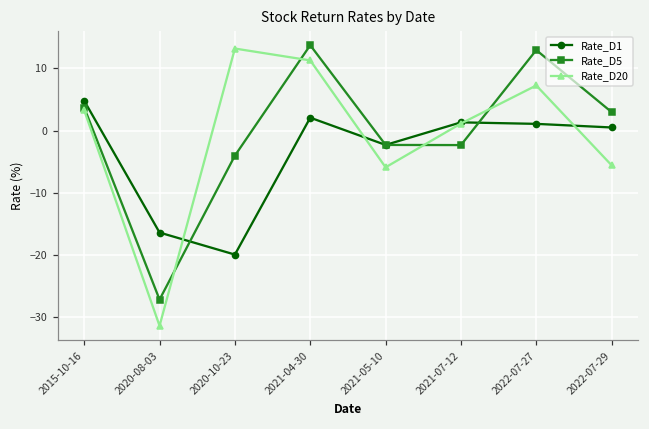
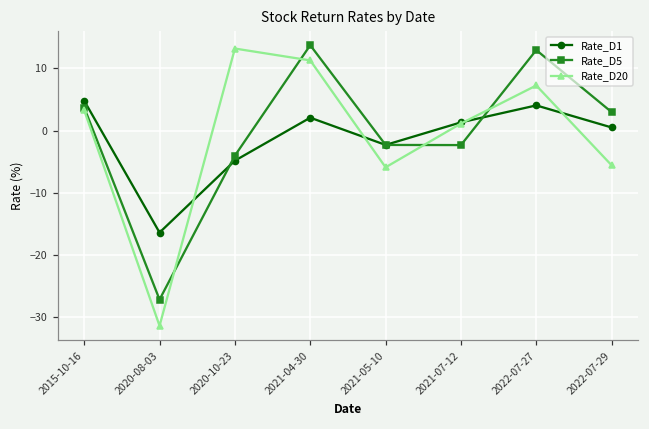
Rate_D1, 2020-10-23: -20 -> -5
Rate_D1, 2022-07-27: 1 -> 4
